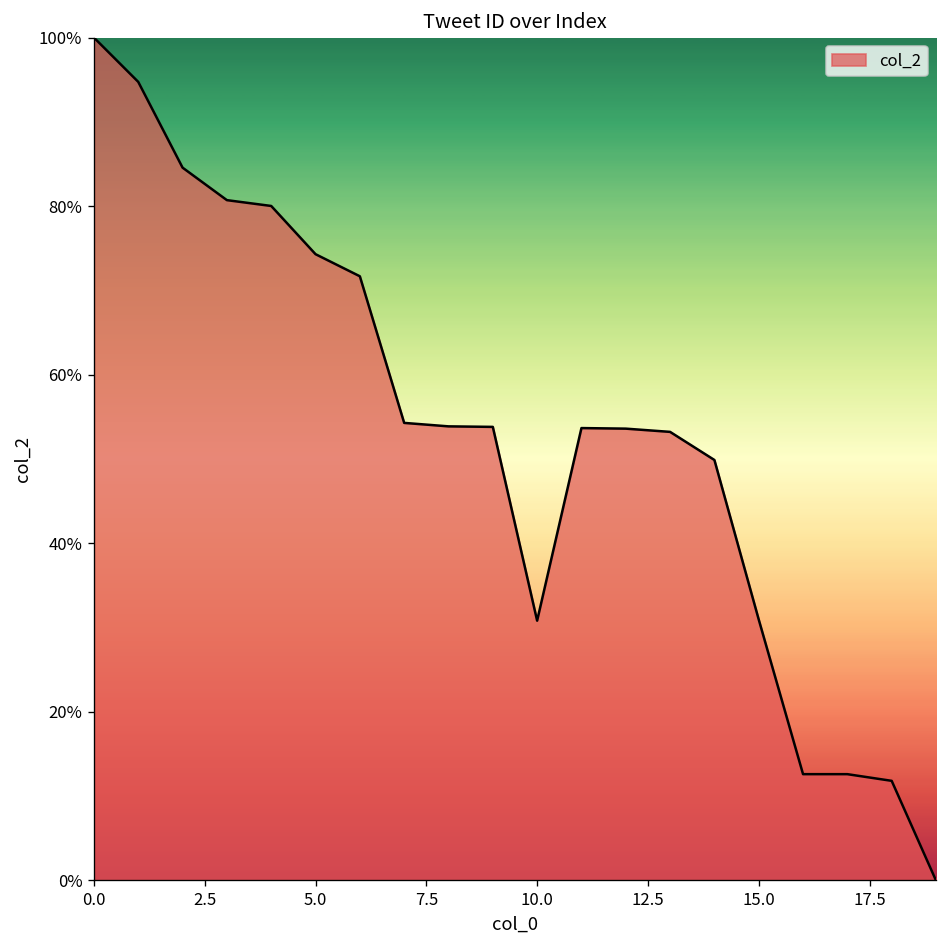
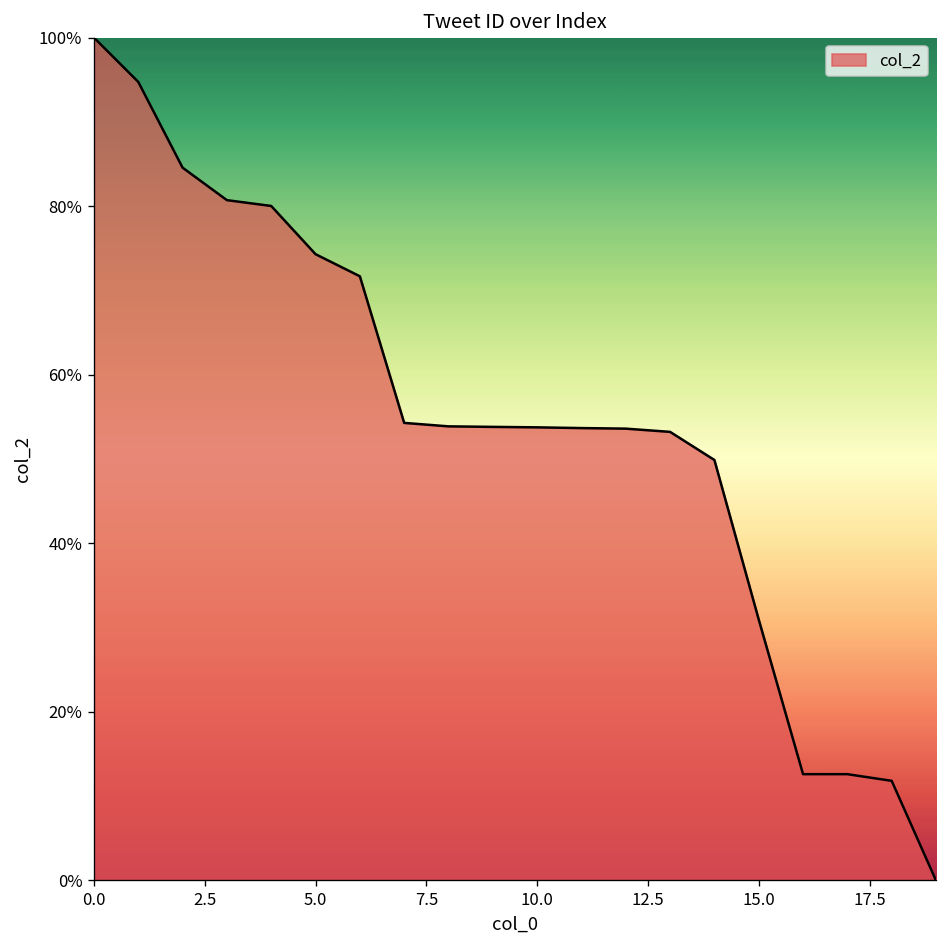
10.0: 31% -> 54%
